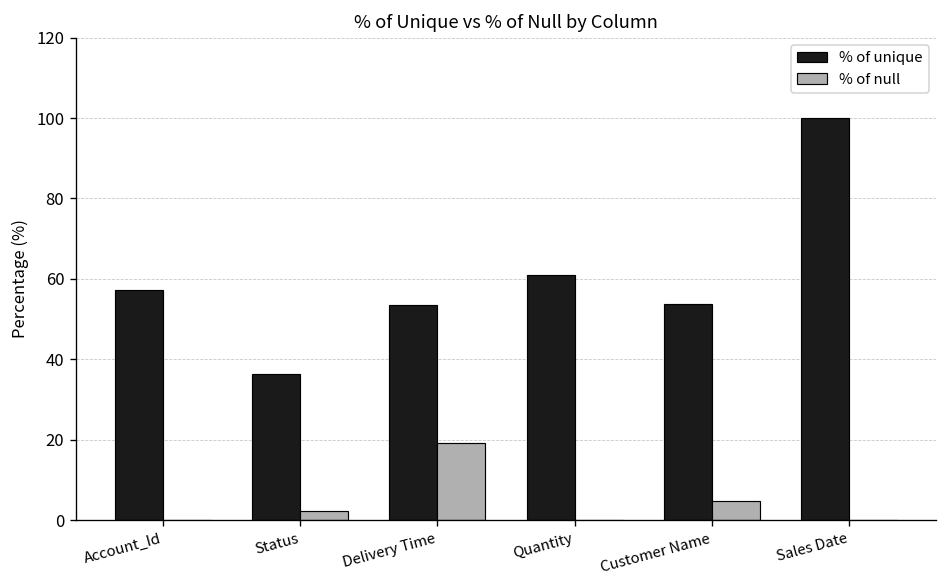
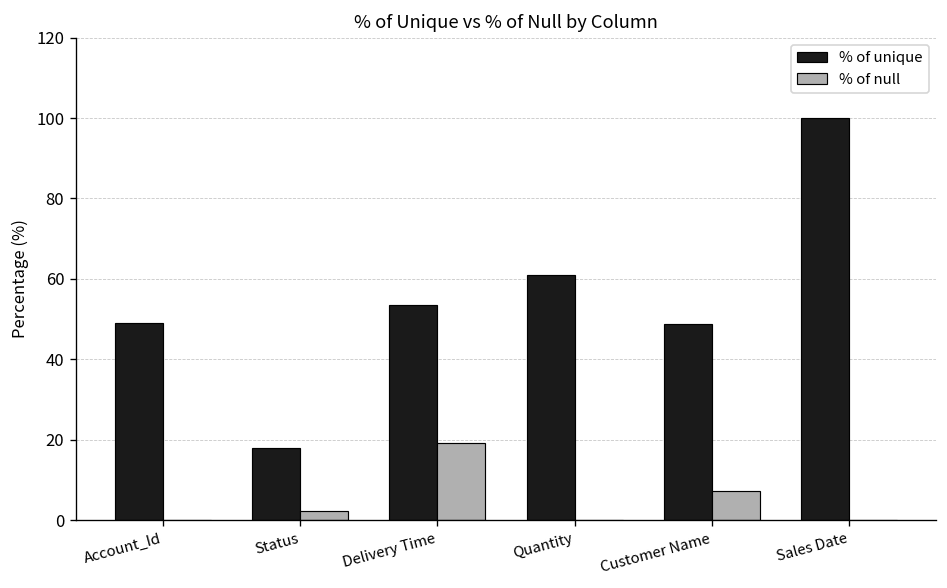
% of unique, Account_Id: 57 -> 49
% of unique, Status: 36 -> 18
% of unique, Customer Name: 54 -> 49
% of null, Customer Name: 5 -> 7
